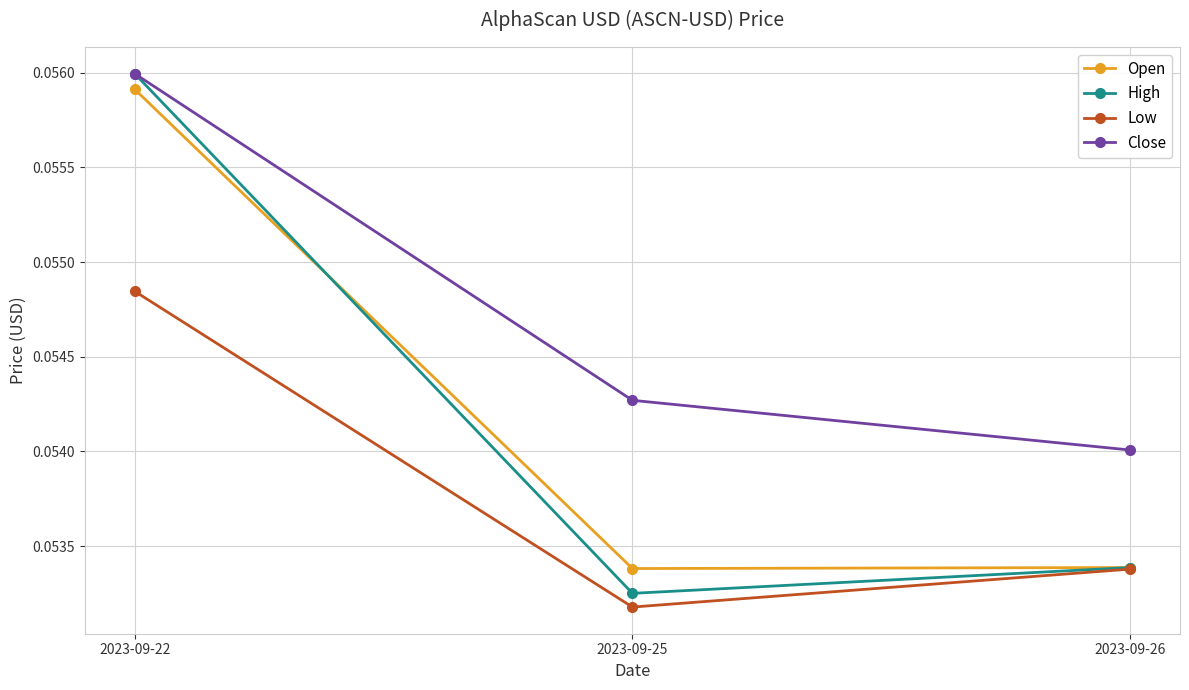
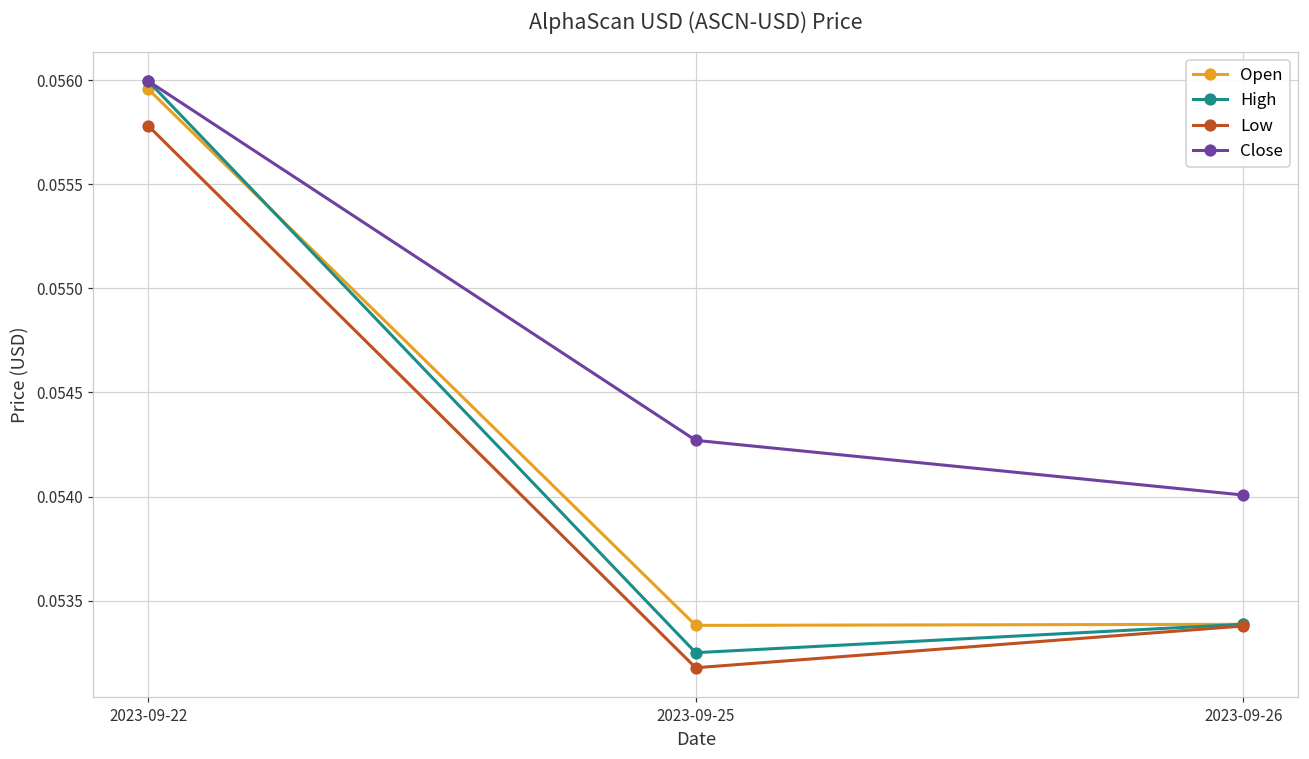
Open, 2023-09-22: 0.05591 -> 0.05596
Low, 2023-09-22: 0.05485 -> 0.05578
